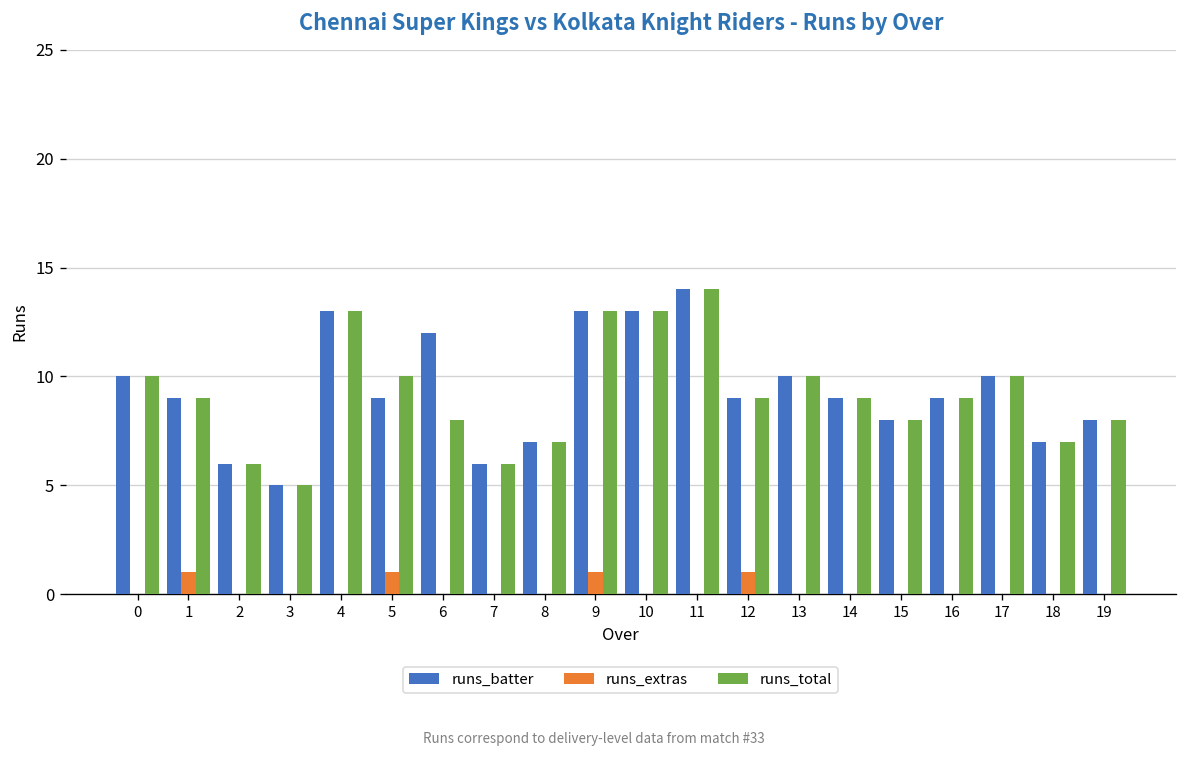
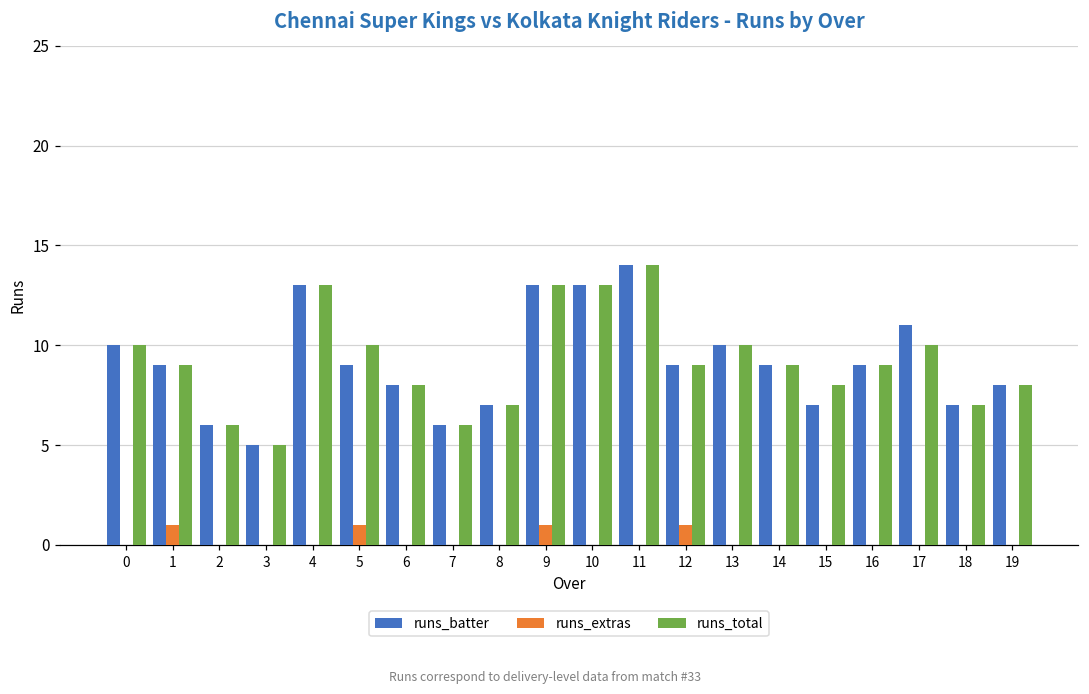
runs_batter, 6: 12 -> 8
runs_batter, 15: 8 -> 7
runs_batter, 17: 10 -> 11
